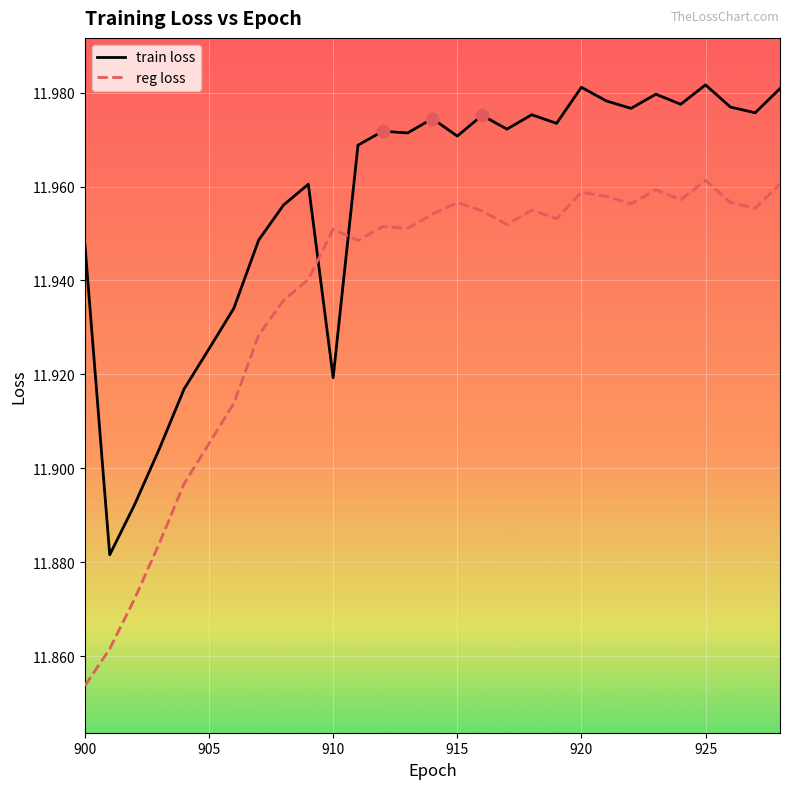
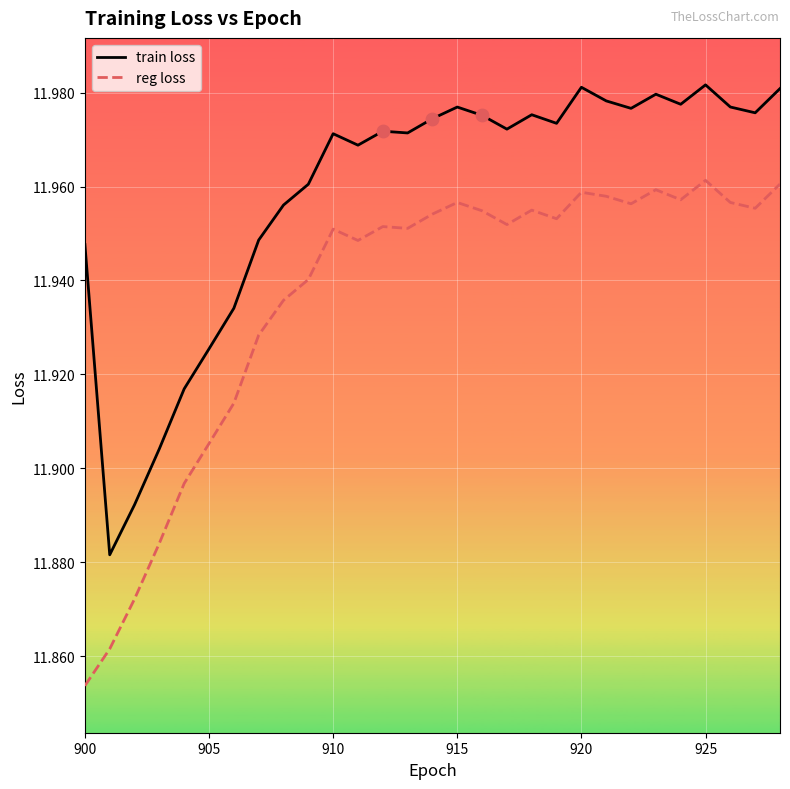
train loss, 910: 11.919 -> 11.971
train loss, 915: 11.971 -> 11.977
